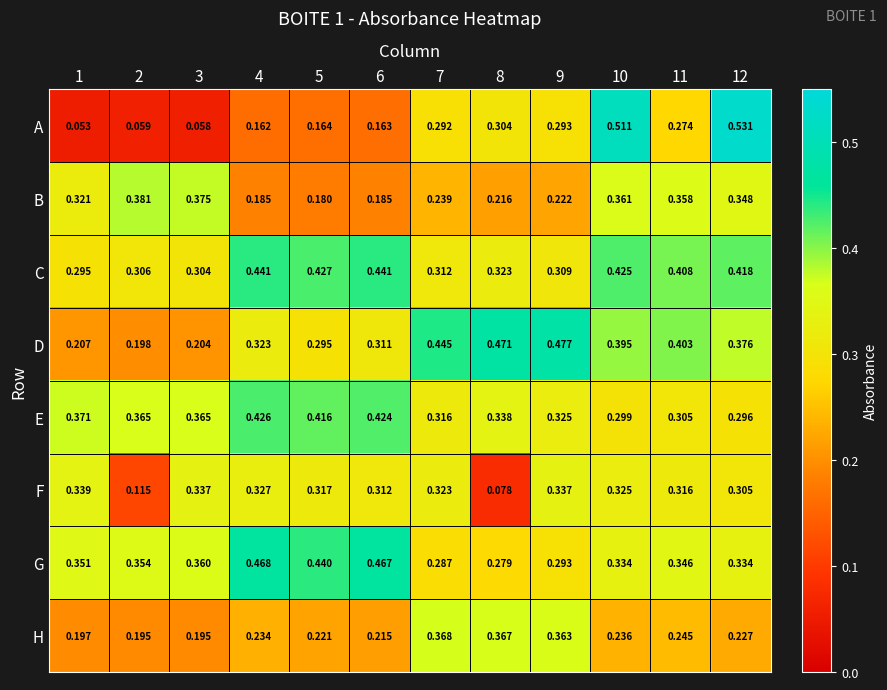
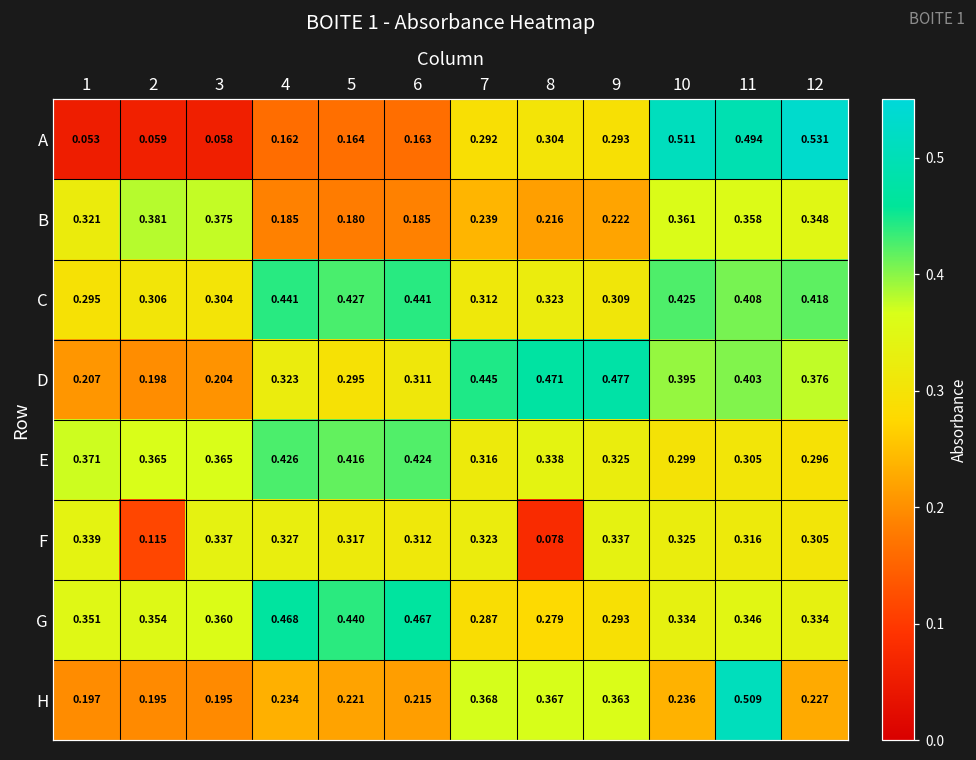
A, 11: 0.274 -> 0.494
H, 11: 0.245 -> 0.509
